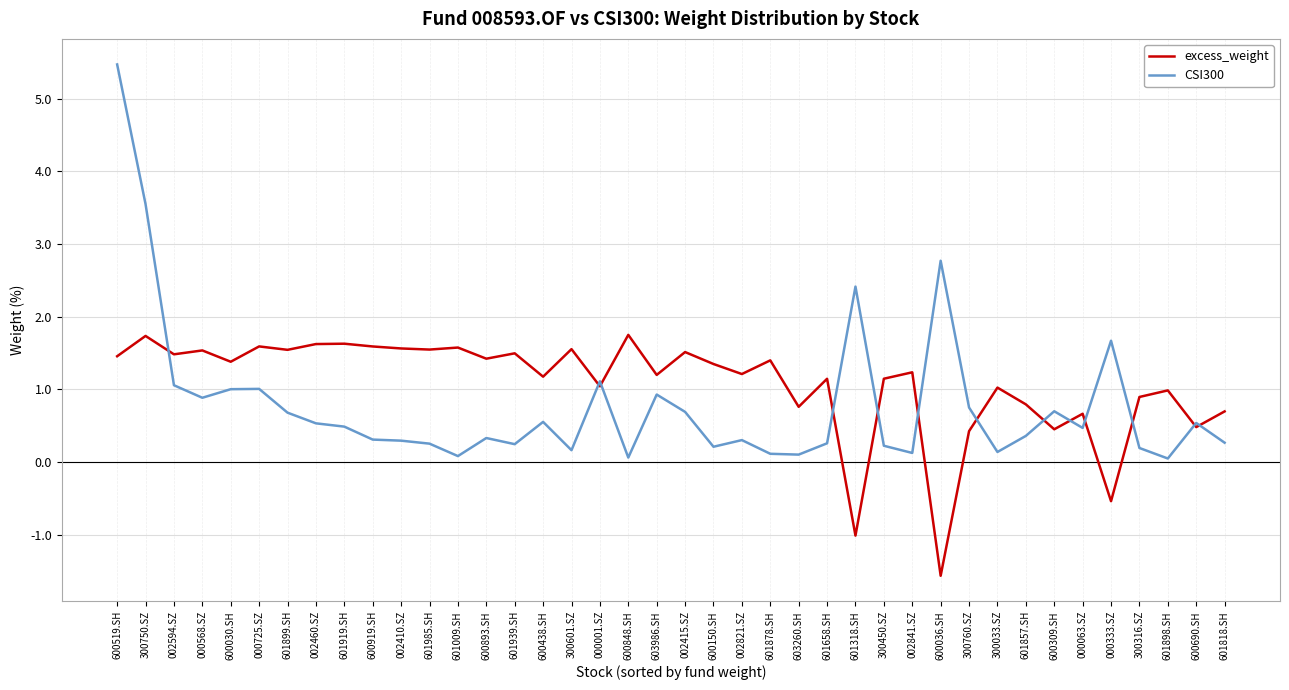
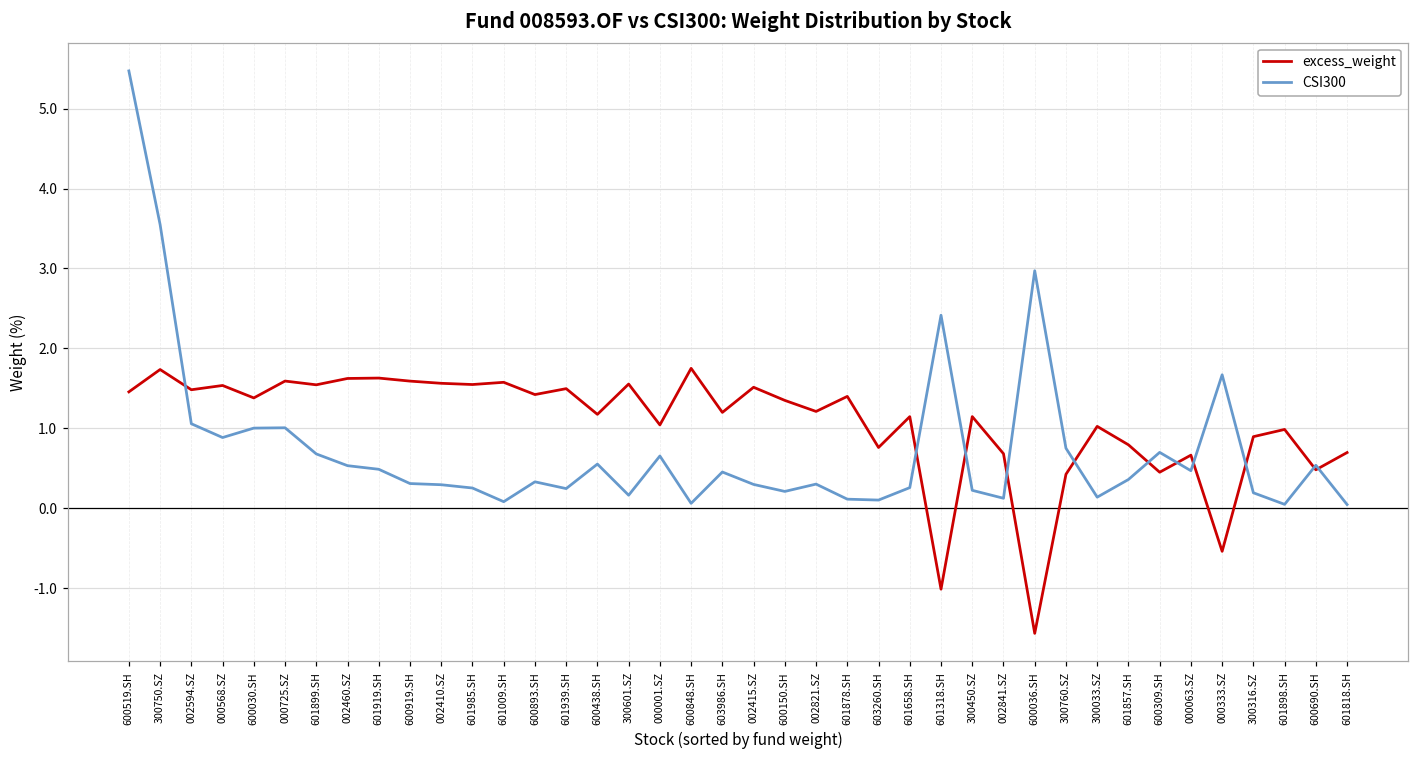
CSI300, 000001.SZ: 1.1 -> 0.7
CSI300, 603986.SH: 0.9 -> 0.5
CSI300, 002415.SZ: 0.7 -> 0.3
excess_weight, 002841.SZ: 1.2 -> 0.7
CSI300, 600036.SH: 2.8 -> 3.0
CSI300, 601818.SH: 0.3 -> 0.0
